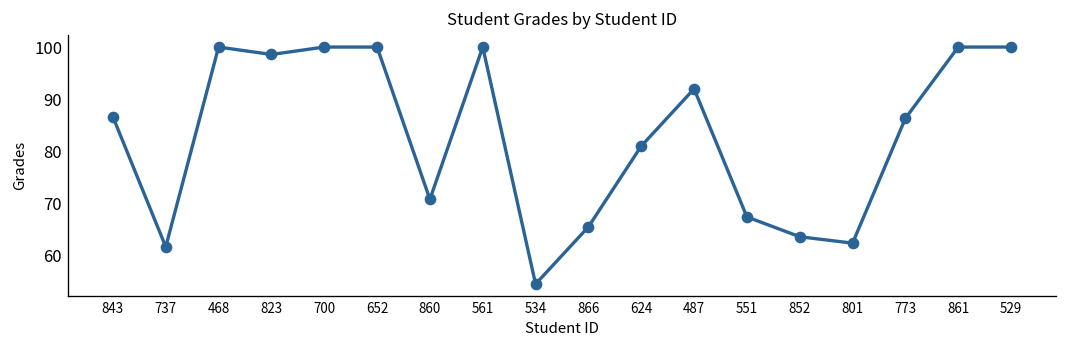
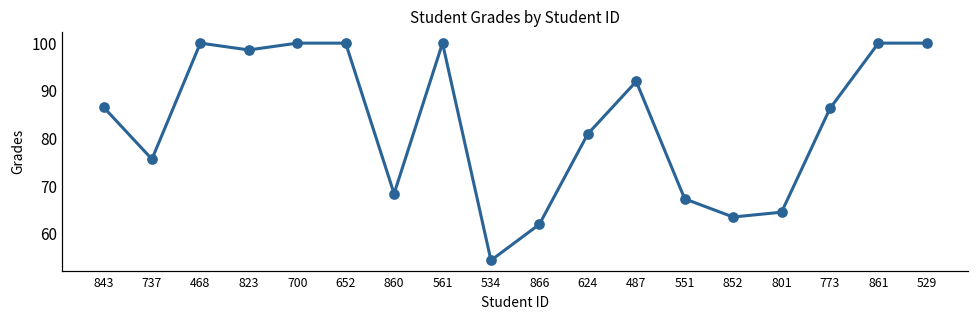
737: 62 -> 76
860: 71 -> 68
866: 65 -> 62
801: 62 -> 65
